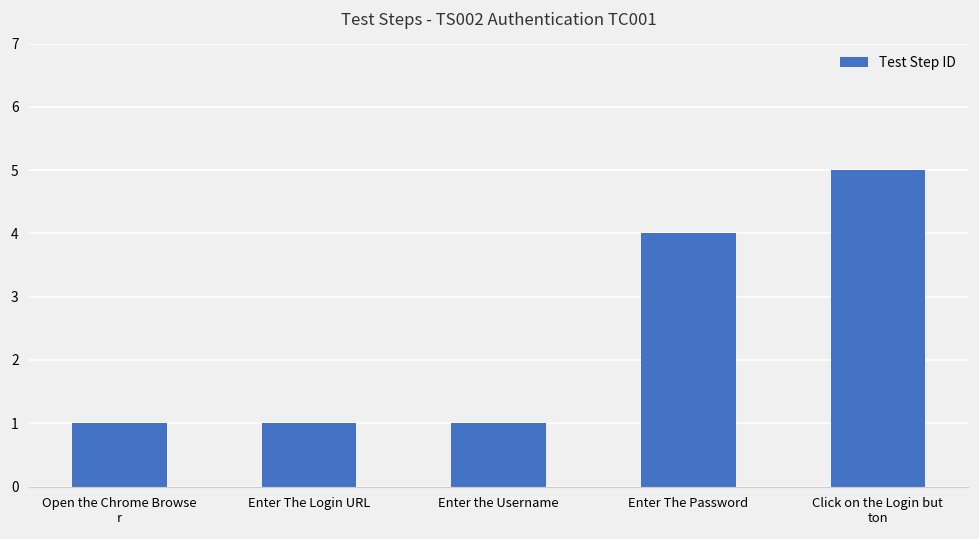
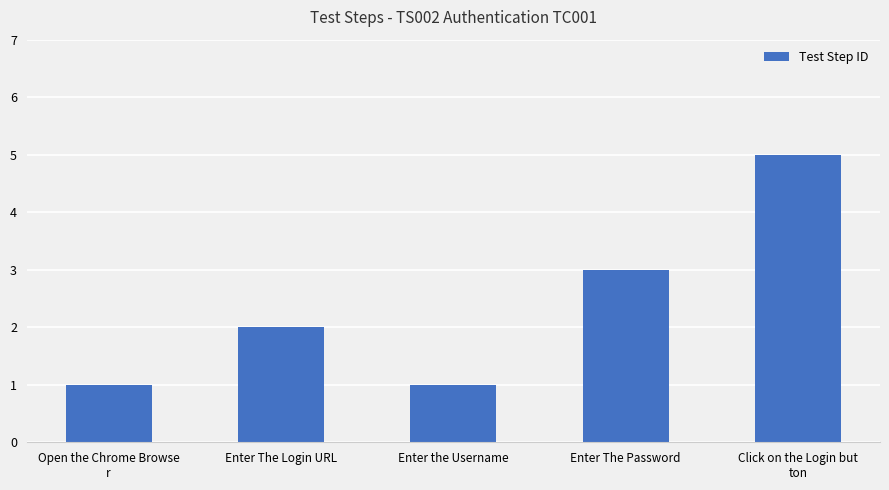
Enter The Login URL: 1 -> 2
Enter The Password: 4 -> 3
